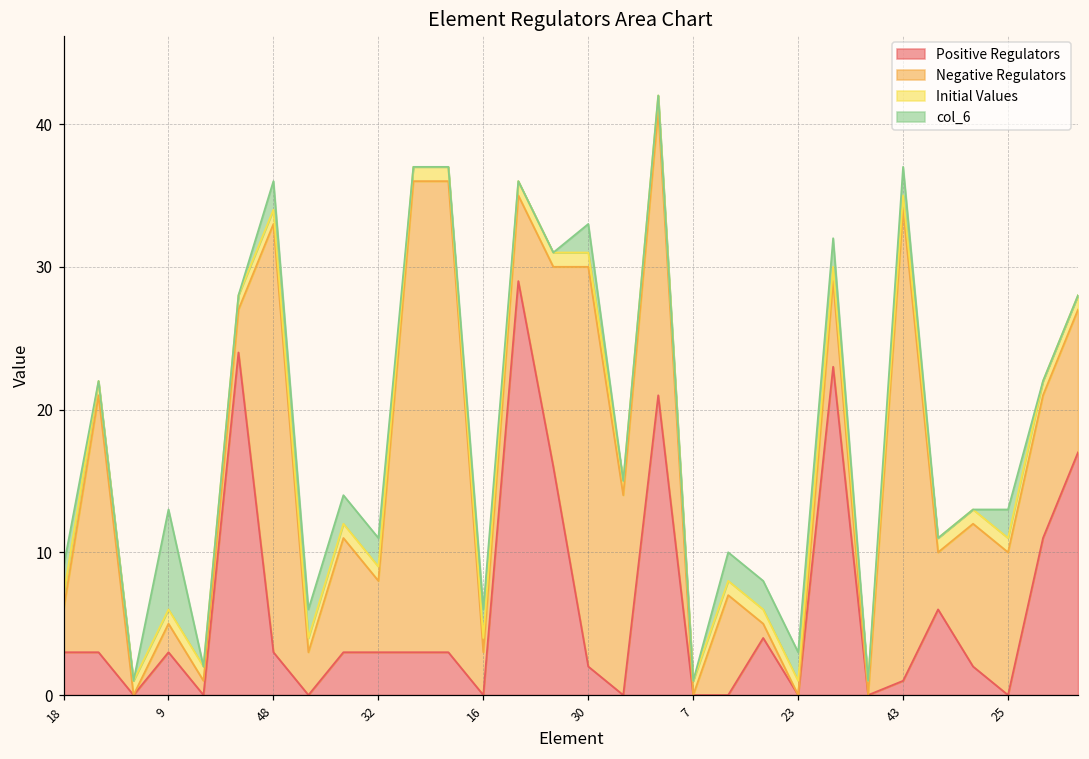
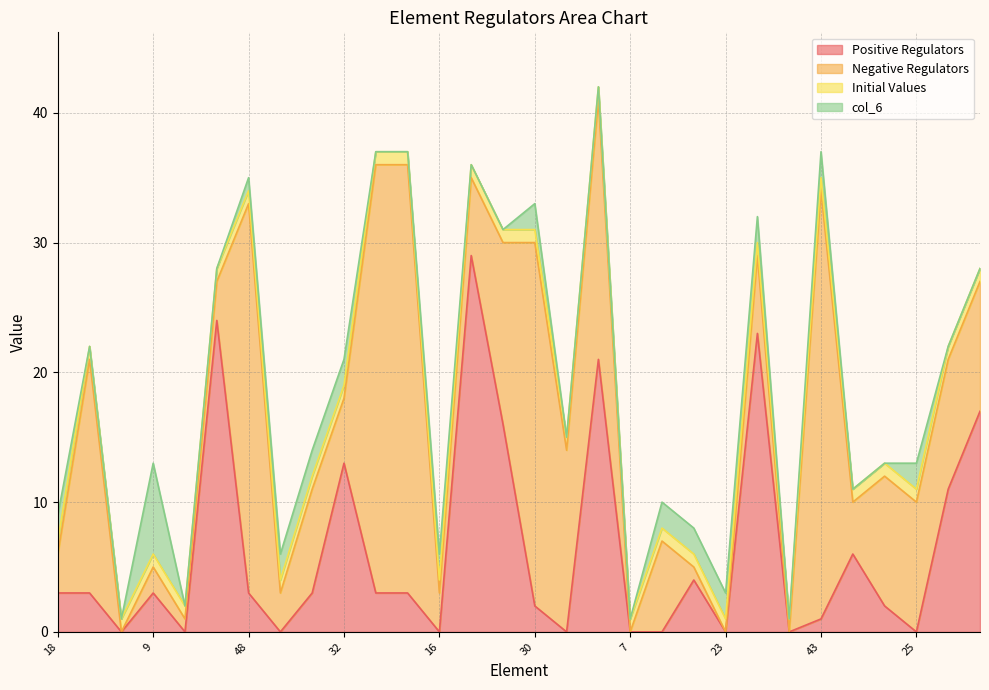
col_6, 48: 2 -> 1
Positive Regulators, 32: 3 -> 13
